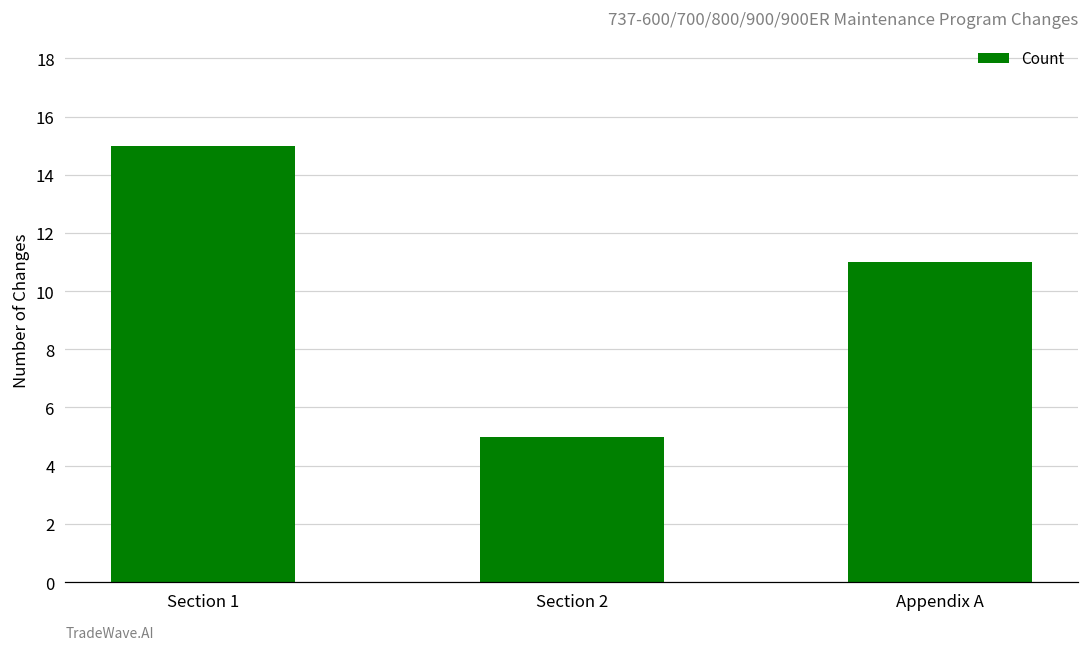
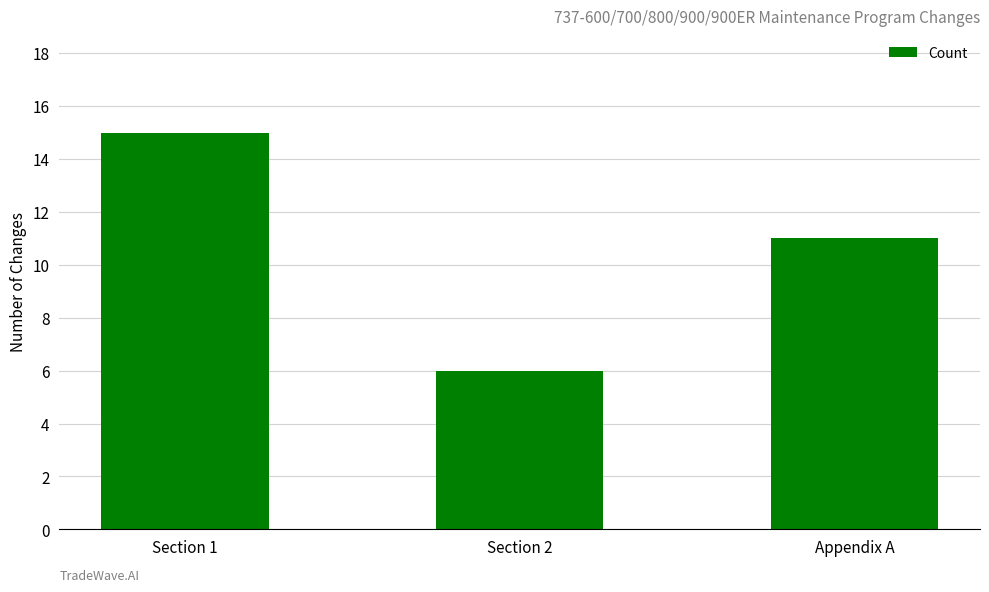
Section 2: 5 -> 6
